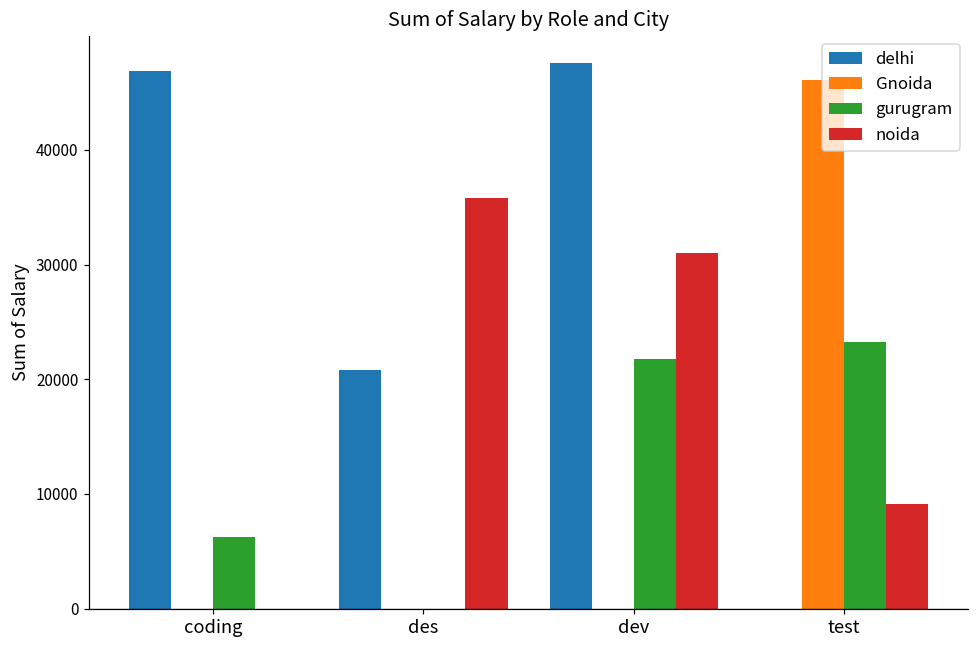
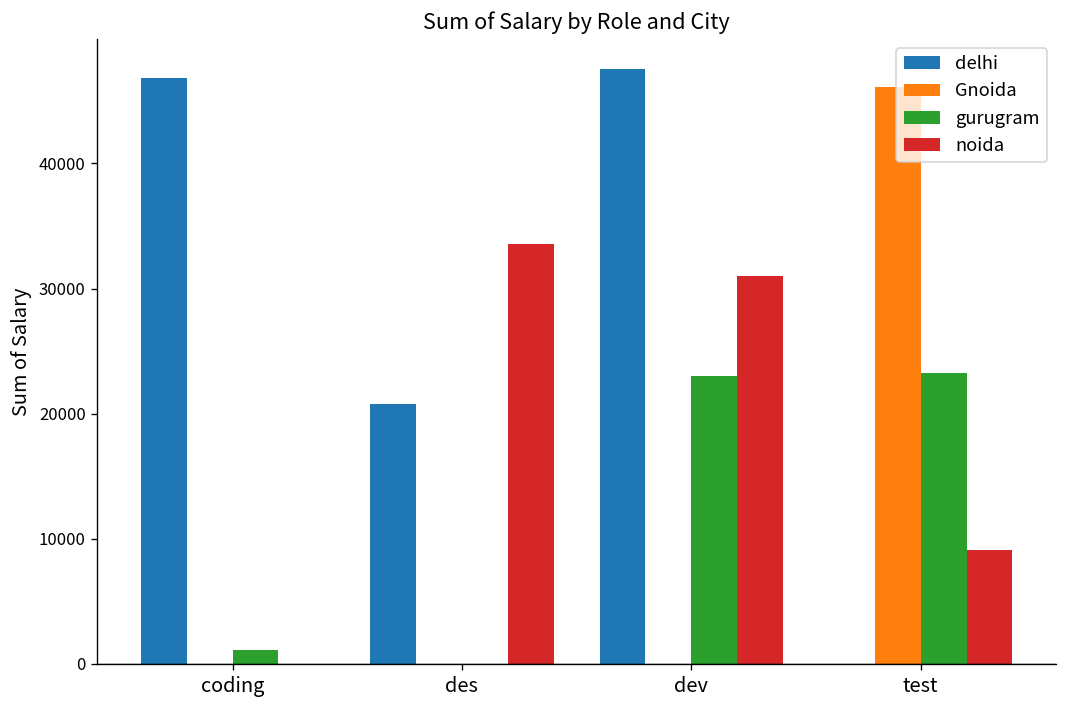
gurugram, coding: 6300 -> 1100
noida, des: 35800 -> 33500
gurugram, dev: 21700 -> 23000
